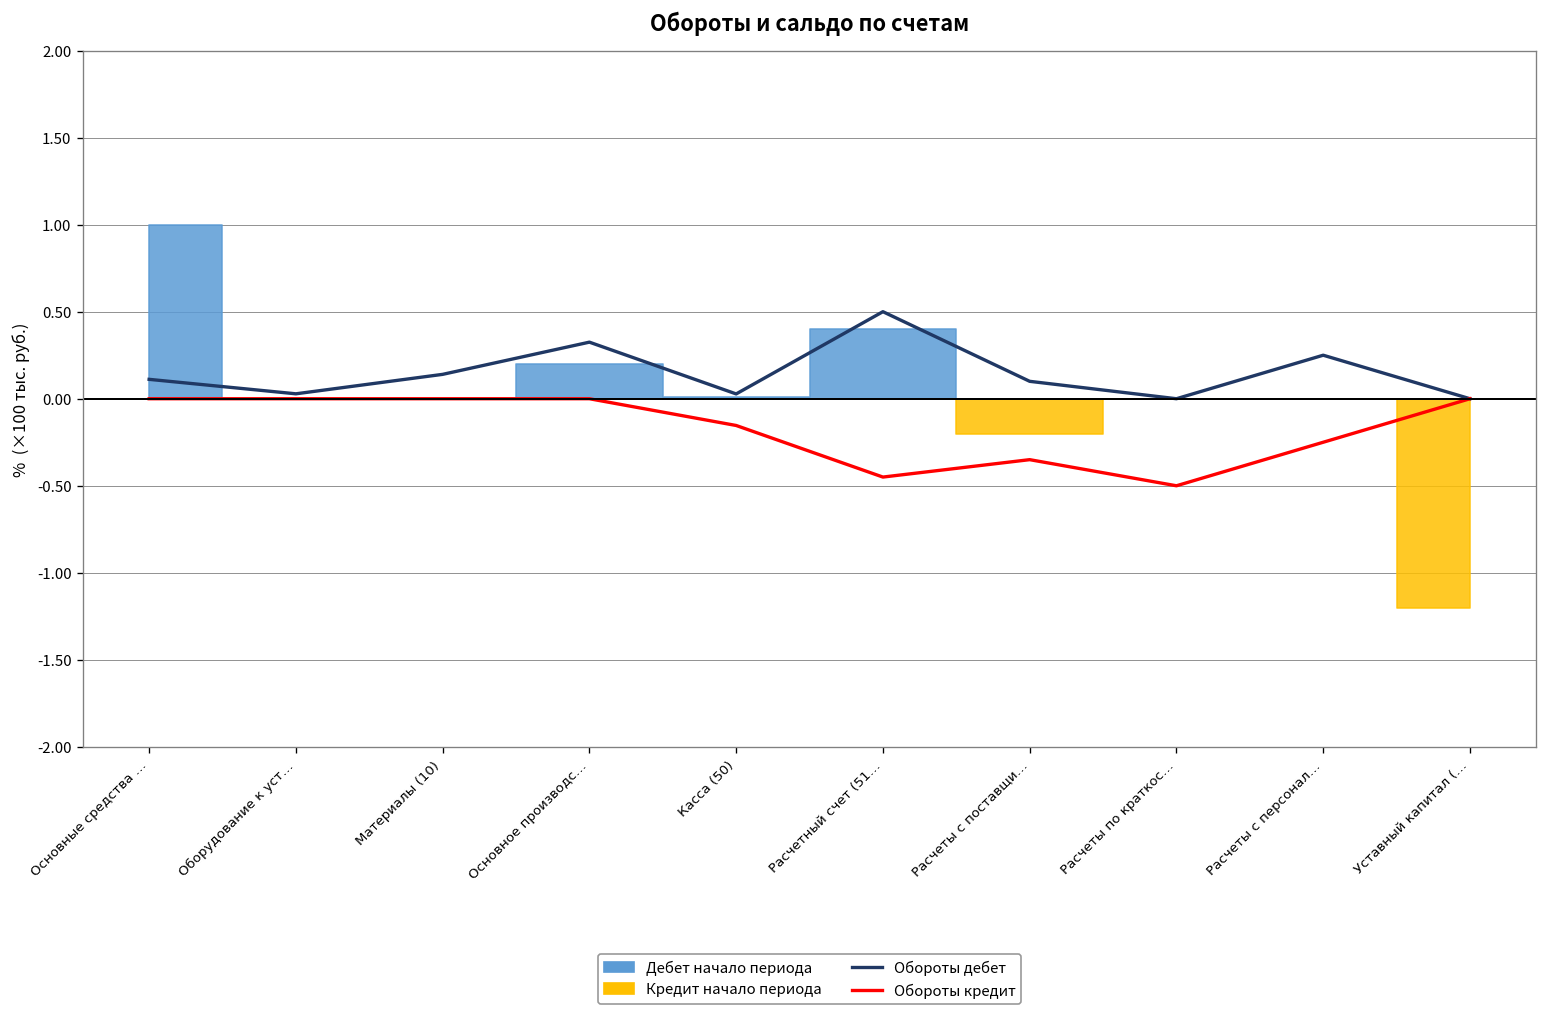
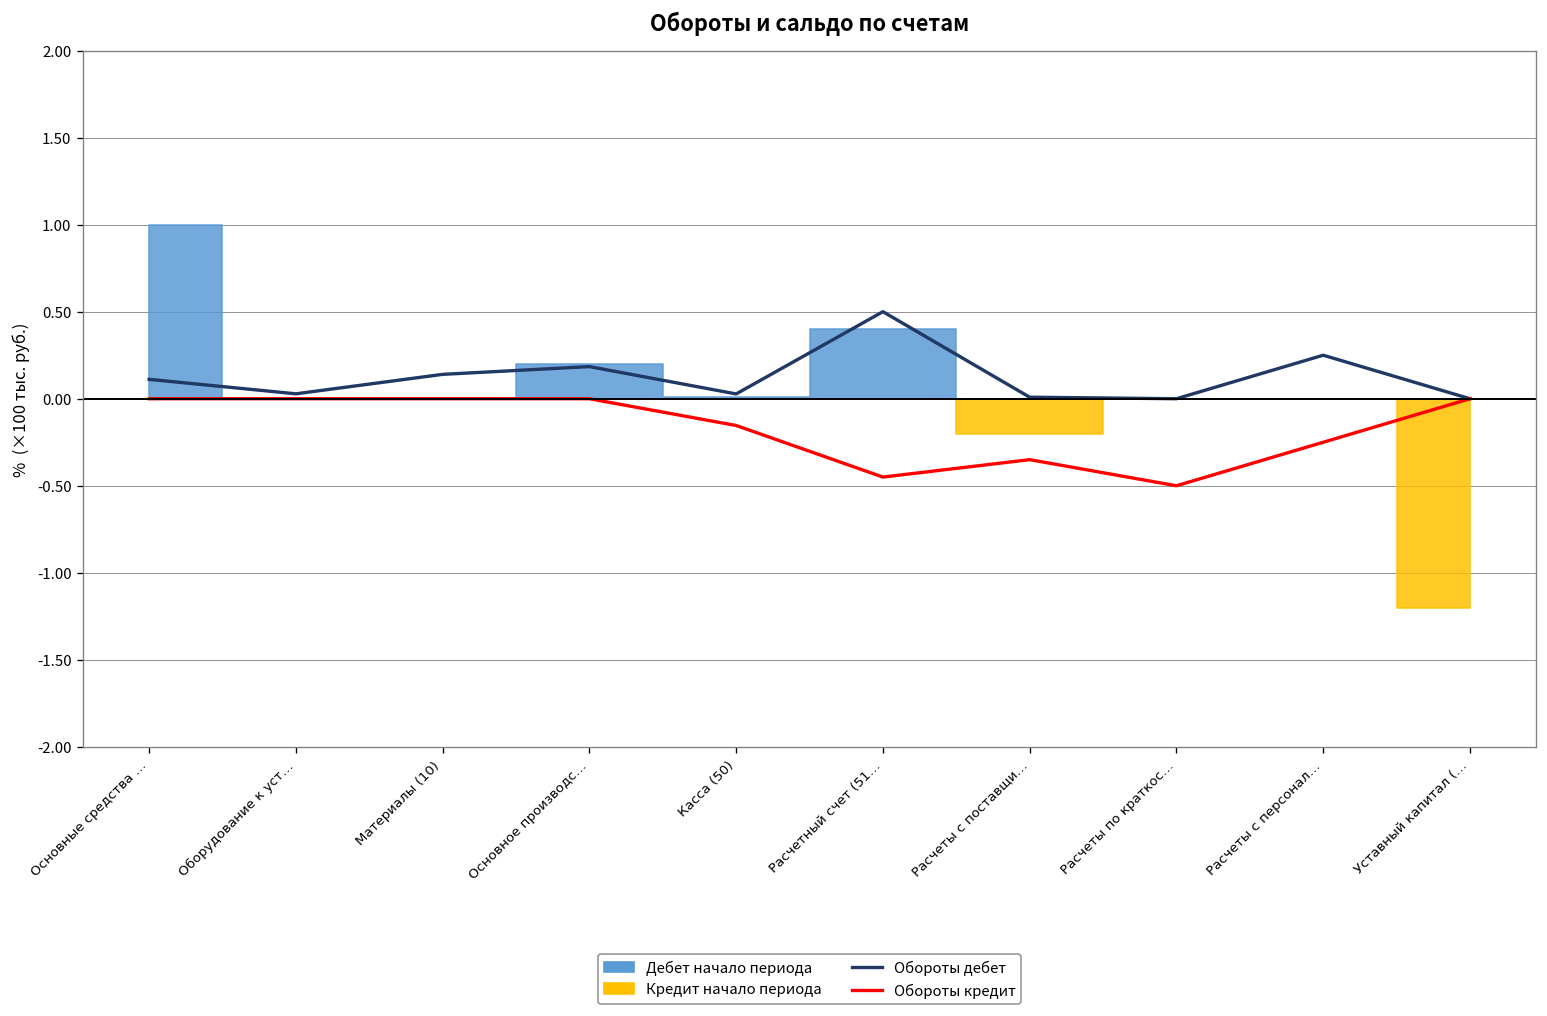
Обороты дебет, Основное производс…: 0.33 -> 0.18
Обороты дебет, Расчеты с поставщи…: 0.10 -> 0.01
